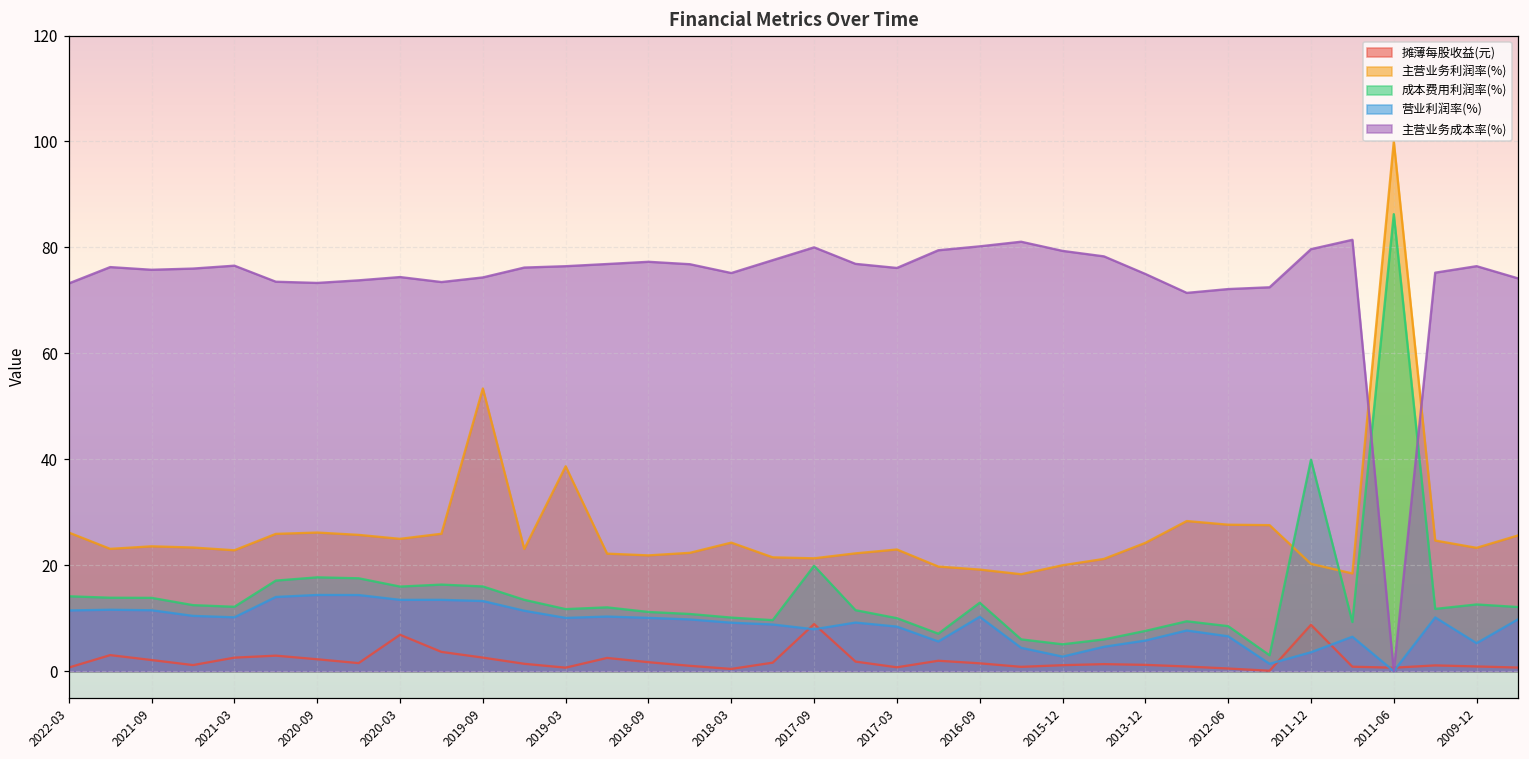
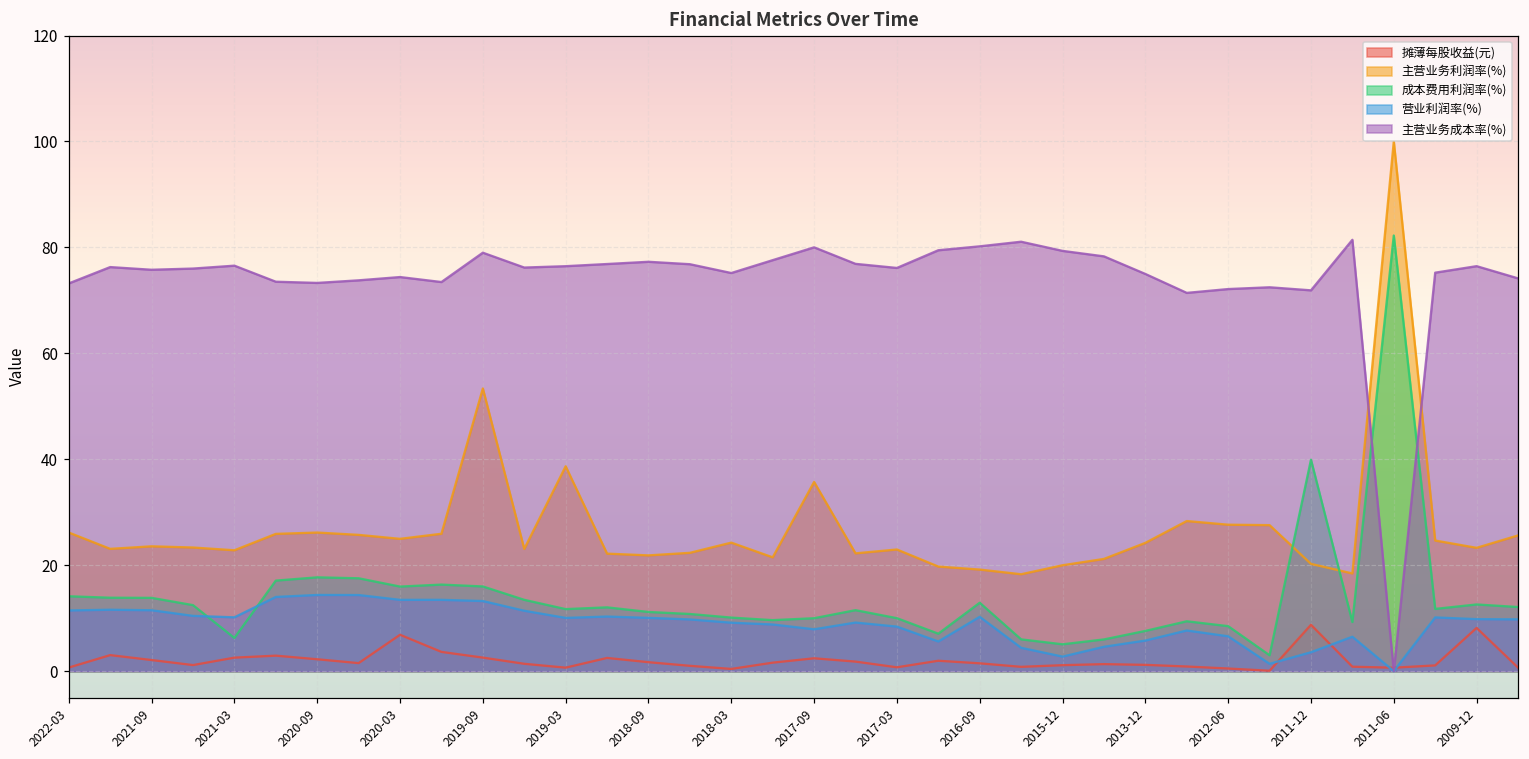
成本费用利润率(%), 2021-03: 12 -> 6
主营业务成本率(%), 2019-09: 74 -> 79
摊薄每股收益(元), 2017-09: 9 -> 2
主营业务利润率(%), 2017-09: 21 -> 36
成本费用利润率(%), 2017-09: 20 -> 10
主营业务成本率(%), 2011-12: 80 -> 72
成本费用利润率(%), 2011-06: 86 -> 82
摊薄每股收益(元), 2009-12: 1 -> 8
营业利润率(%), 2009-12: 5 -> 10
